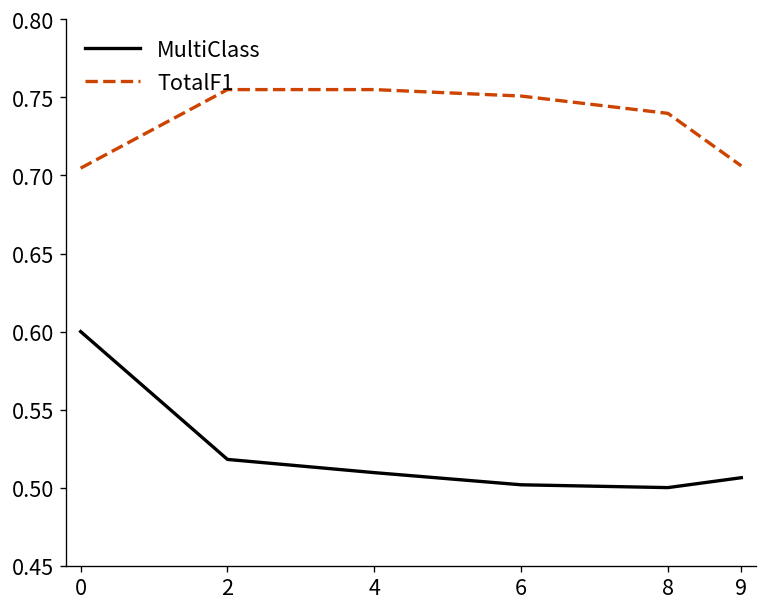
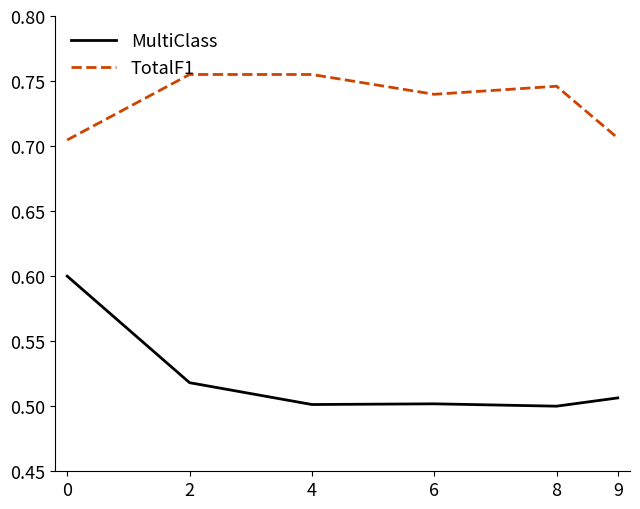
MultiClass, 4: 0.510 -> 0.501
TotalF1, 6: 0.751 -> 0.740
TotalF1, 8: 0.740 -> 0.746
